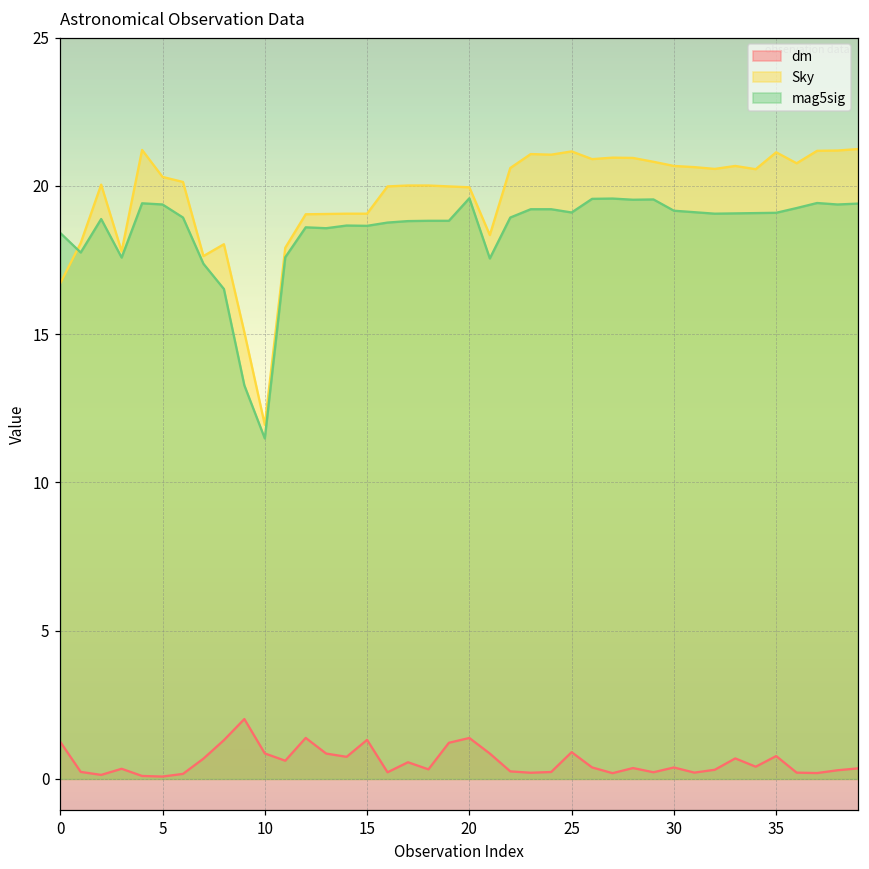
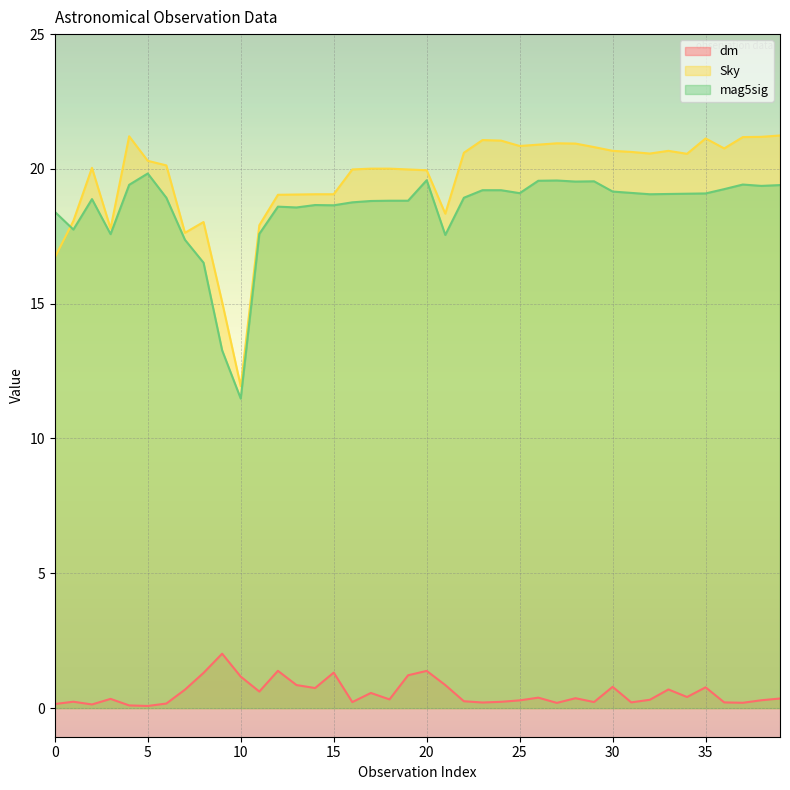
dm, 0: 1.3 -> 0.2
mag5sig, 5: 19.4 -> 19.8
dm, 10: 0.9 -> 1.2
dm, 25: 0.9 -> 0.3
Sky, 25: 21.2 -> 20.9
dm, 30: 0.4 -> 0.8
